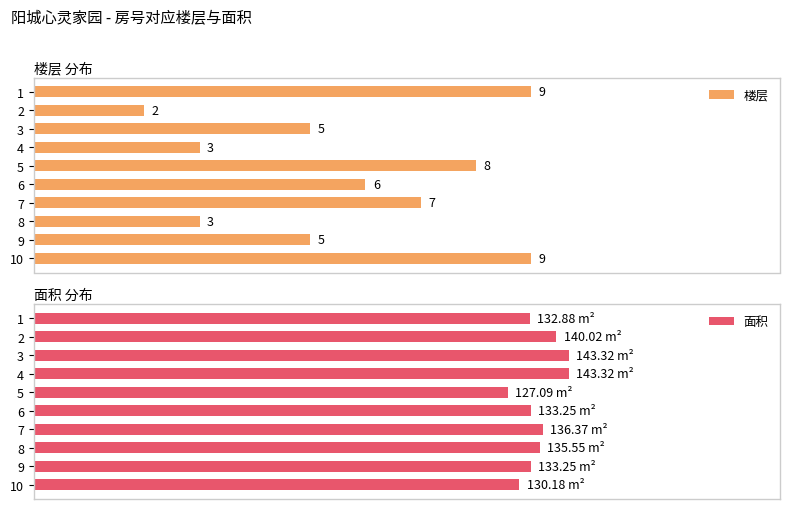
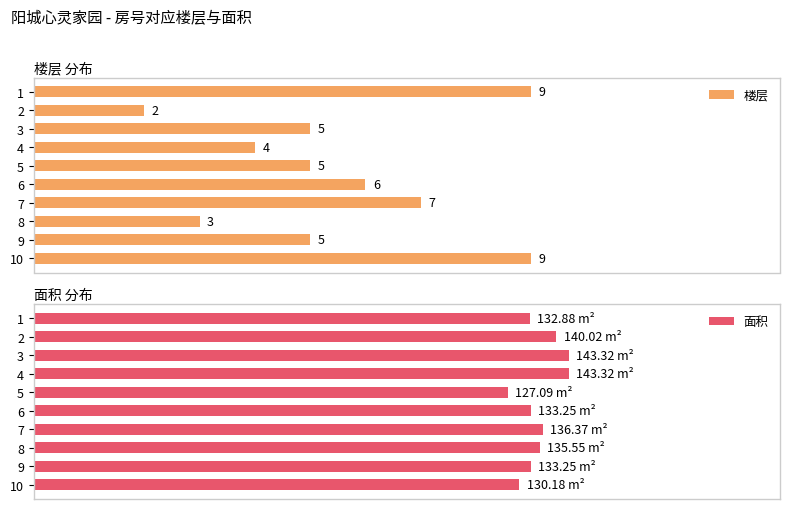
楼层 分布, 4: 3 -> 4
楼层 分布, 5: 8 -> 5
